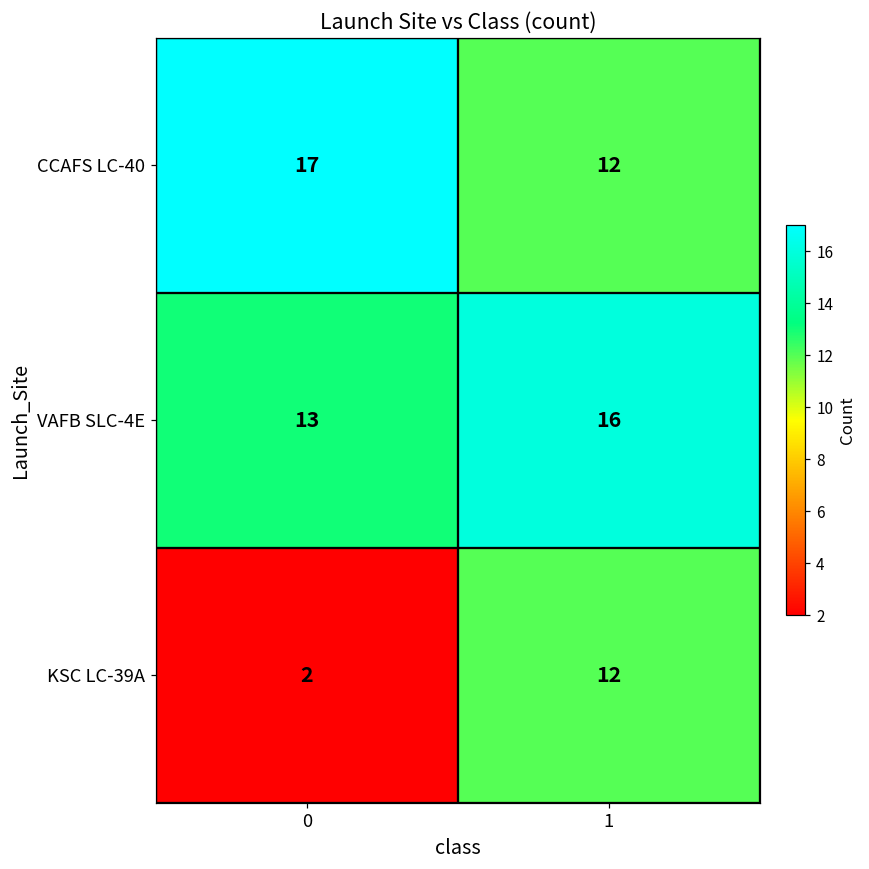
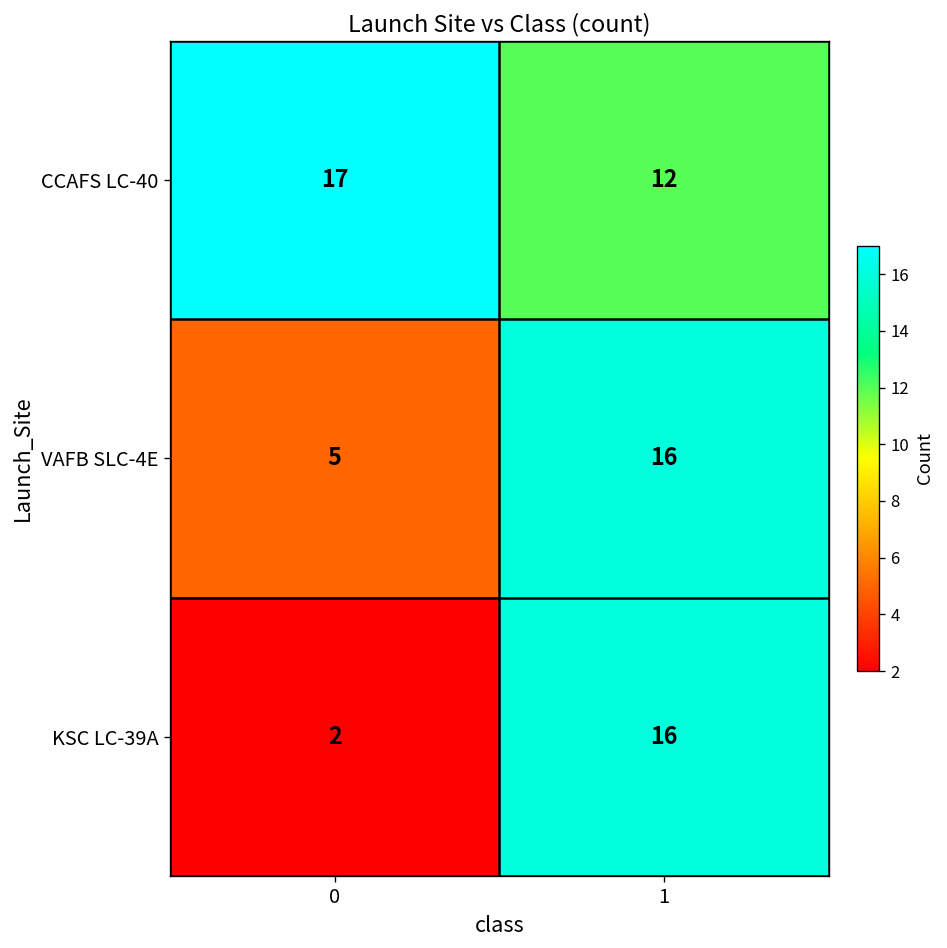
VAFB SLC-4E, 0: 13 -> 5
KSC LC-39A, 1: 12 -> 16
